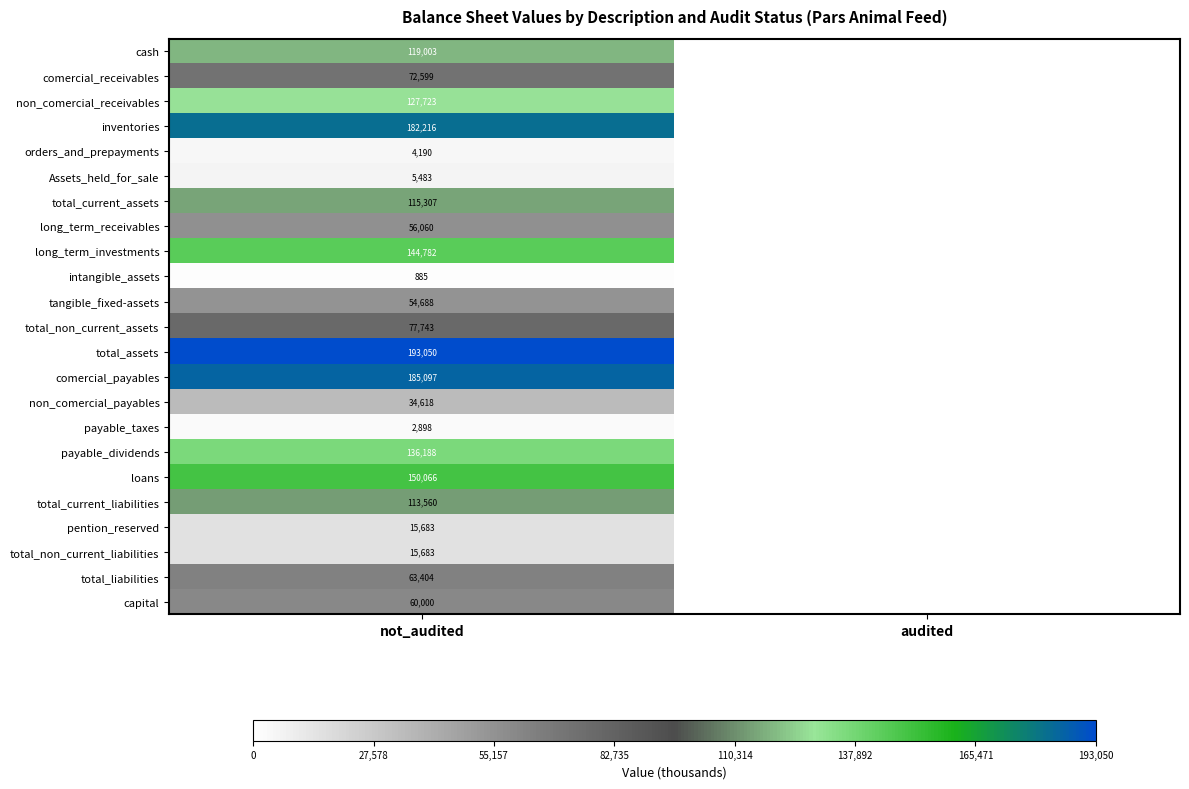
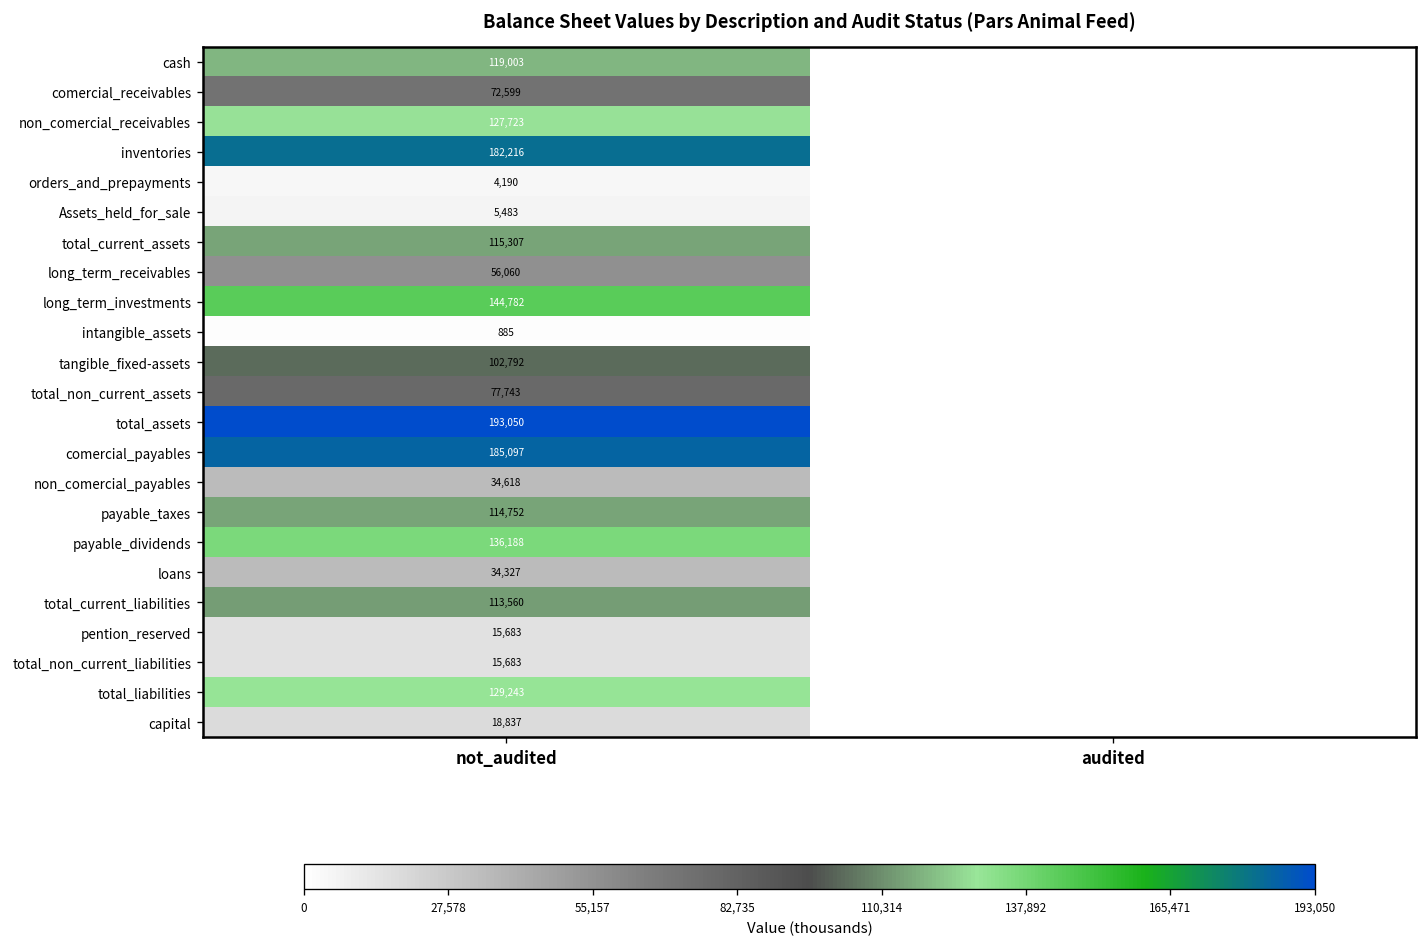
tangible_fixed-assets, not_audited: 54,688 -> 102,792
payable_taxes, not_audited: 2,898 -> 114,752
loans, not_audited: 150,066 -> 34,327
total_liabilities, not_audited: 63,404 -> 129,243
capital, not_audited: 60,000 -> 18,837
